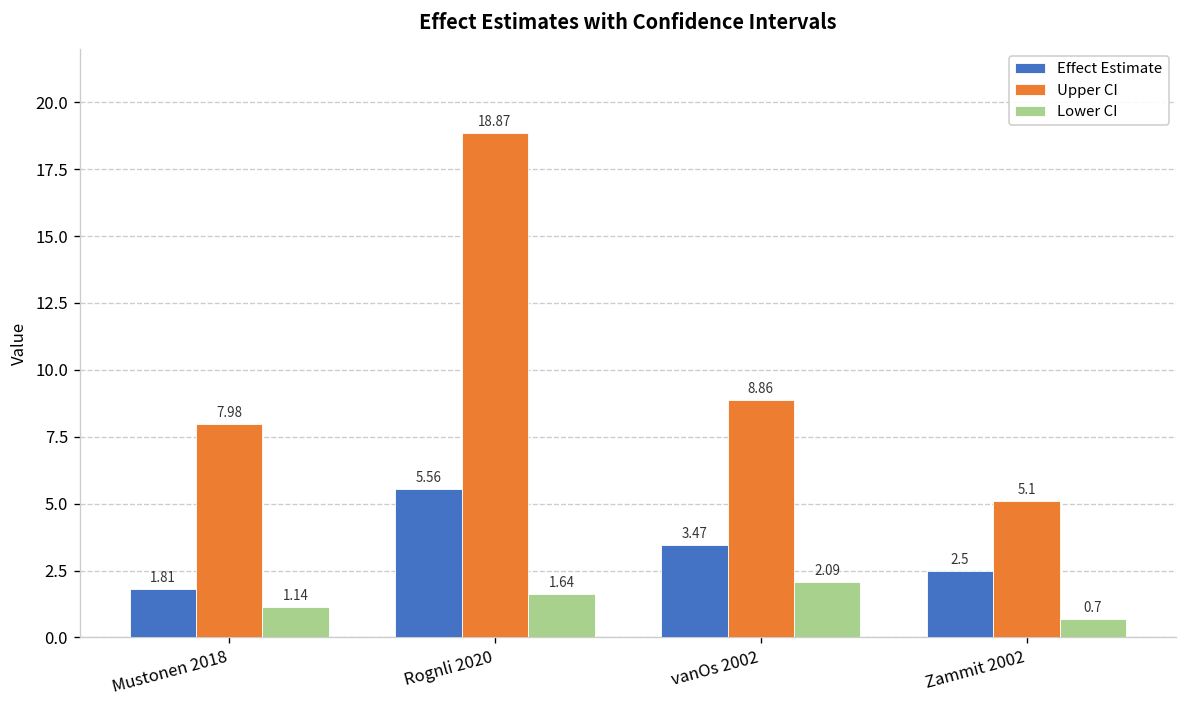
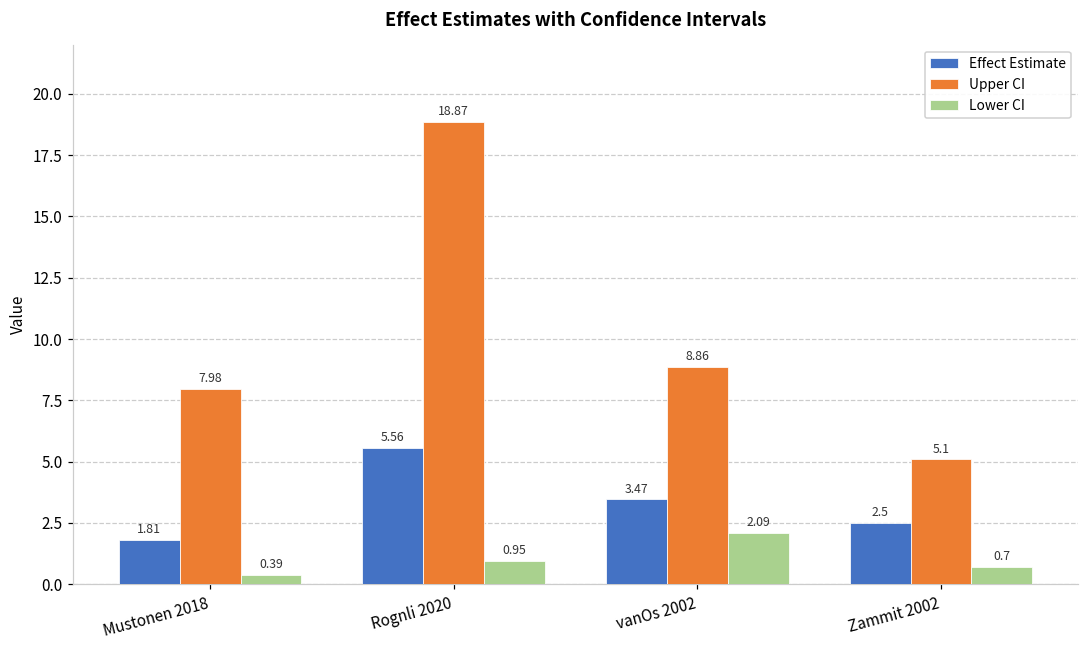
Lower CI, Mustonen 2018: 1.14 -> 0.39
Lower CI, Rognli 2020: 1.64 -> 0.95
